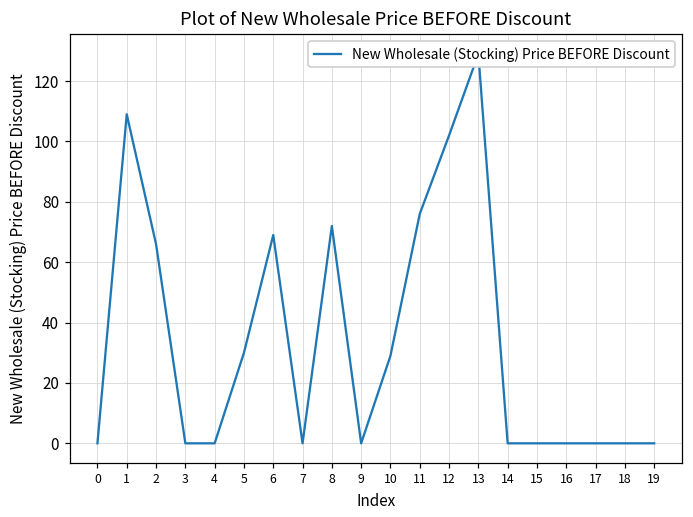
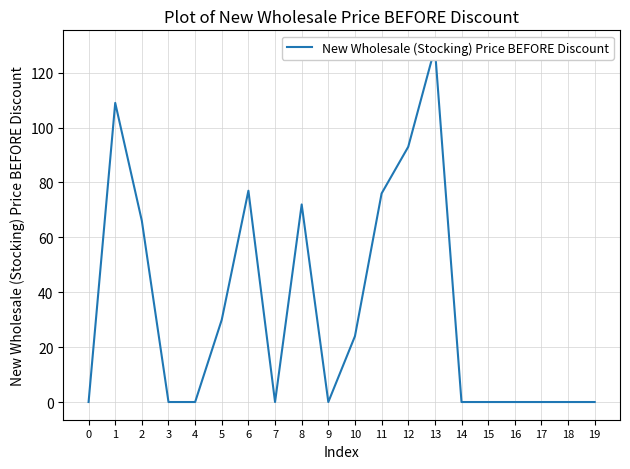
6: 69 -> 77
10: 29 -> 24
12: 102 -> 93
